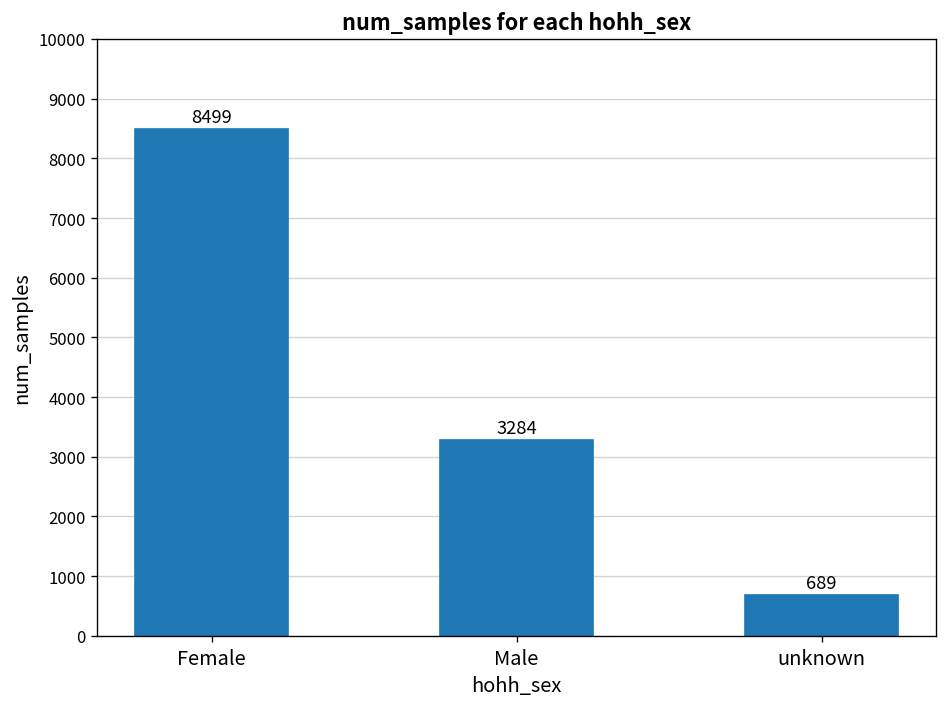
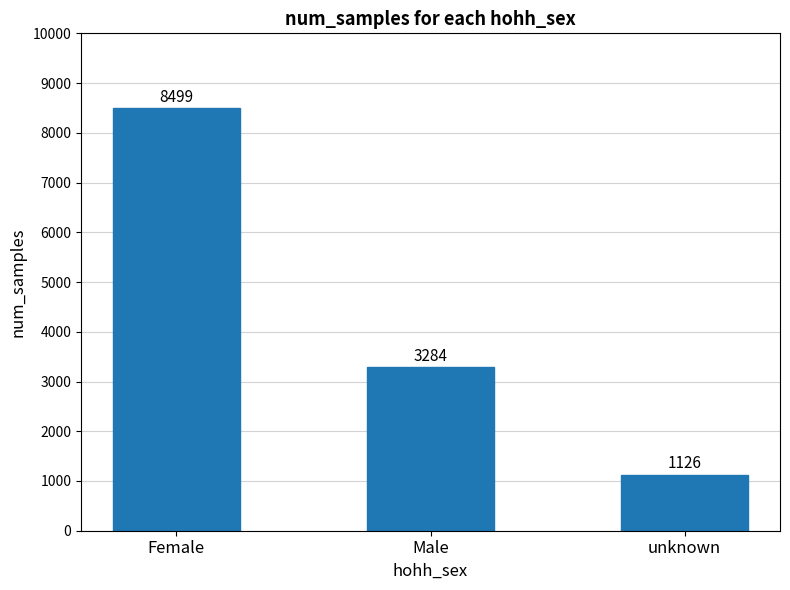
unknown: 689 -> 1126
